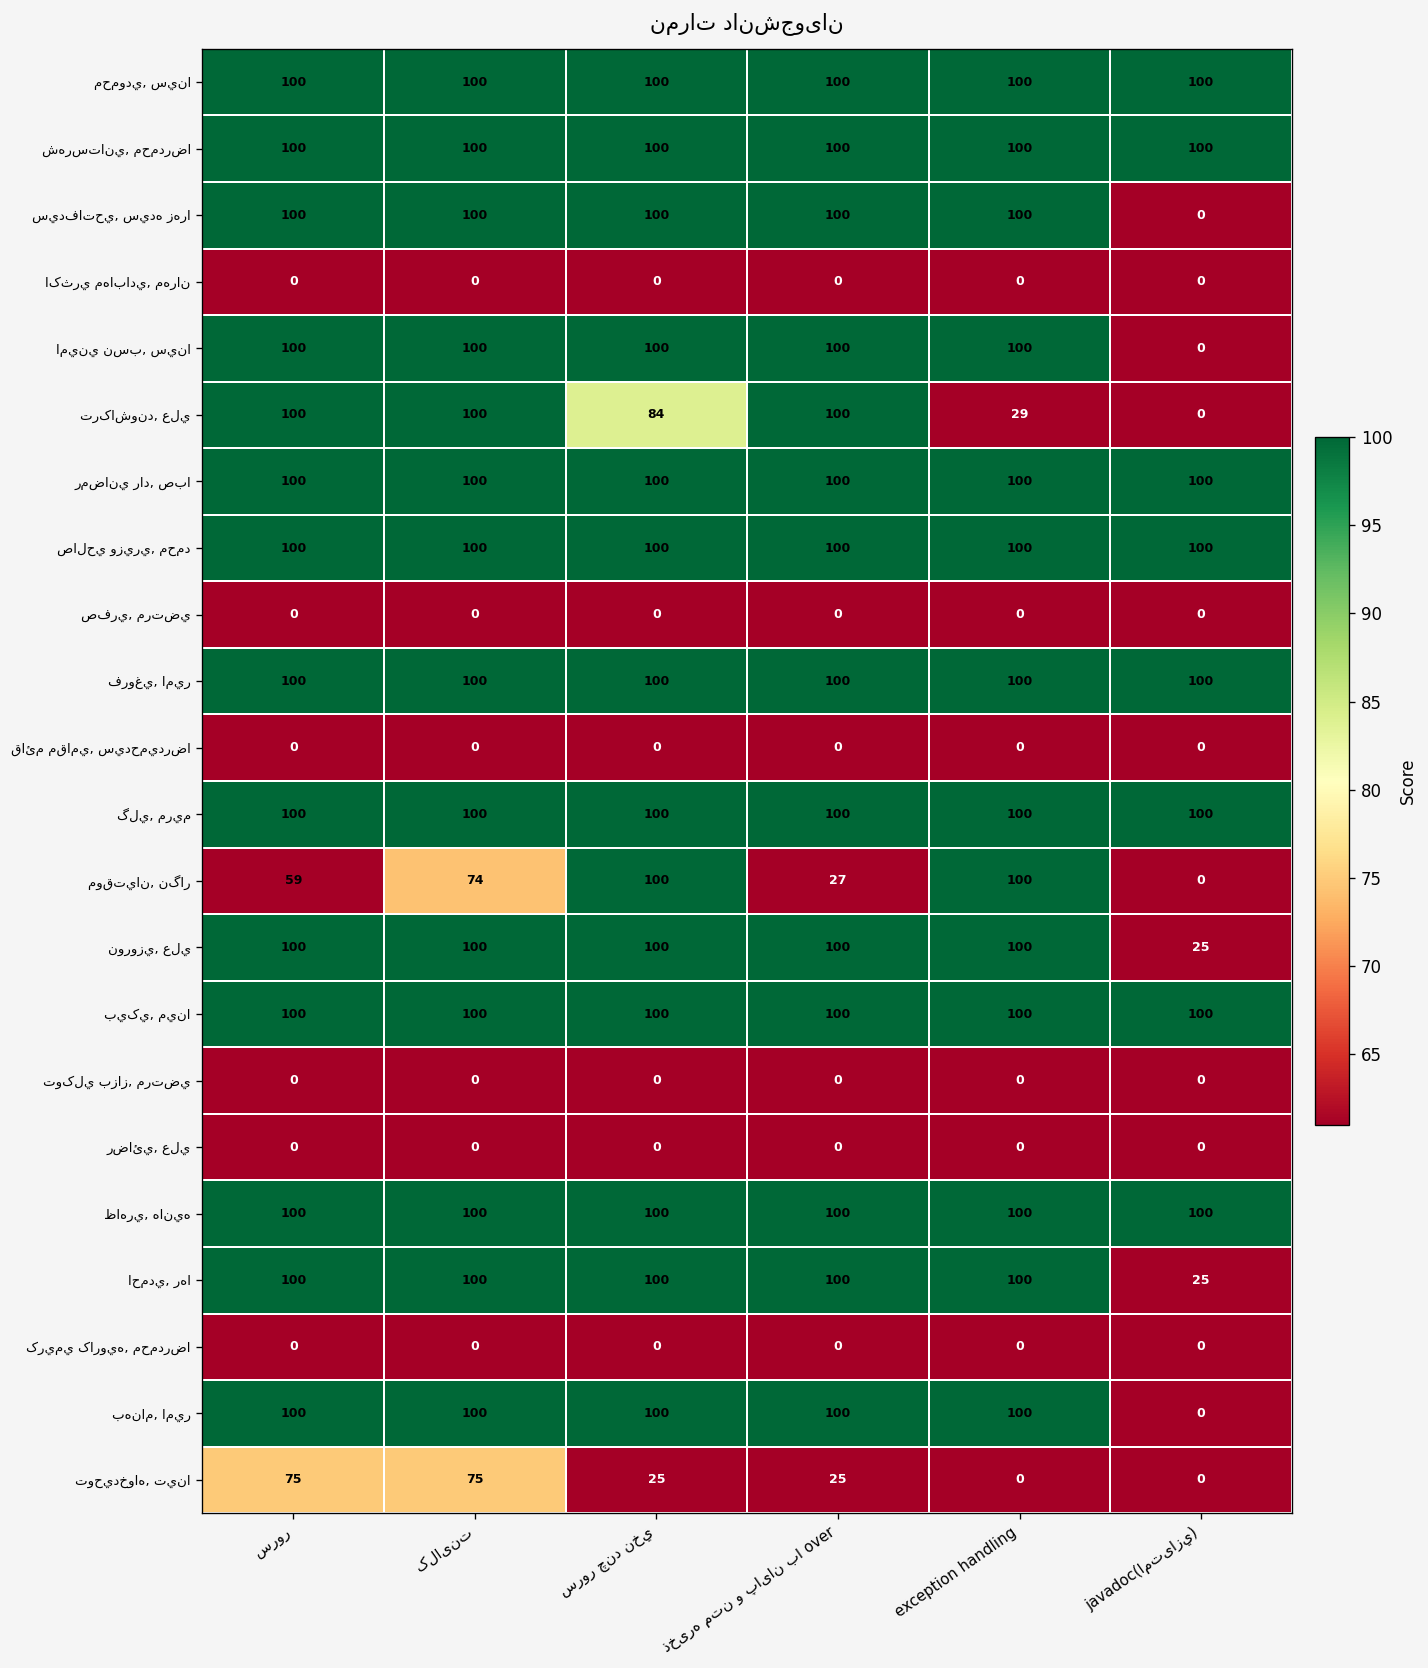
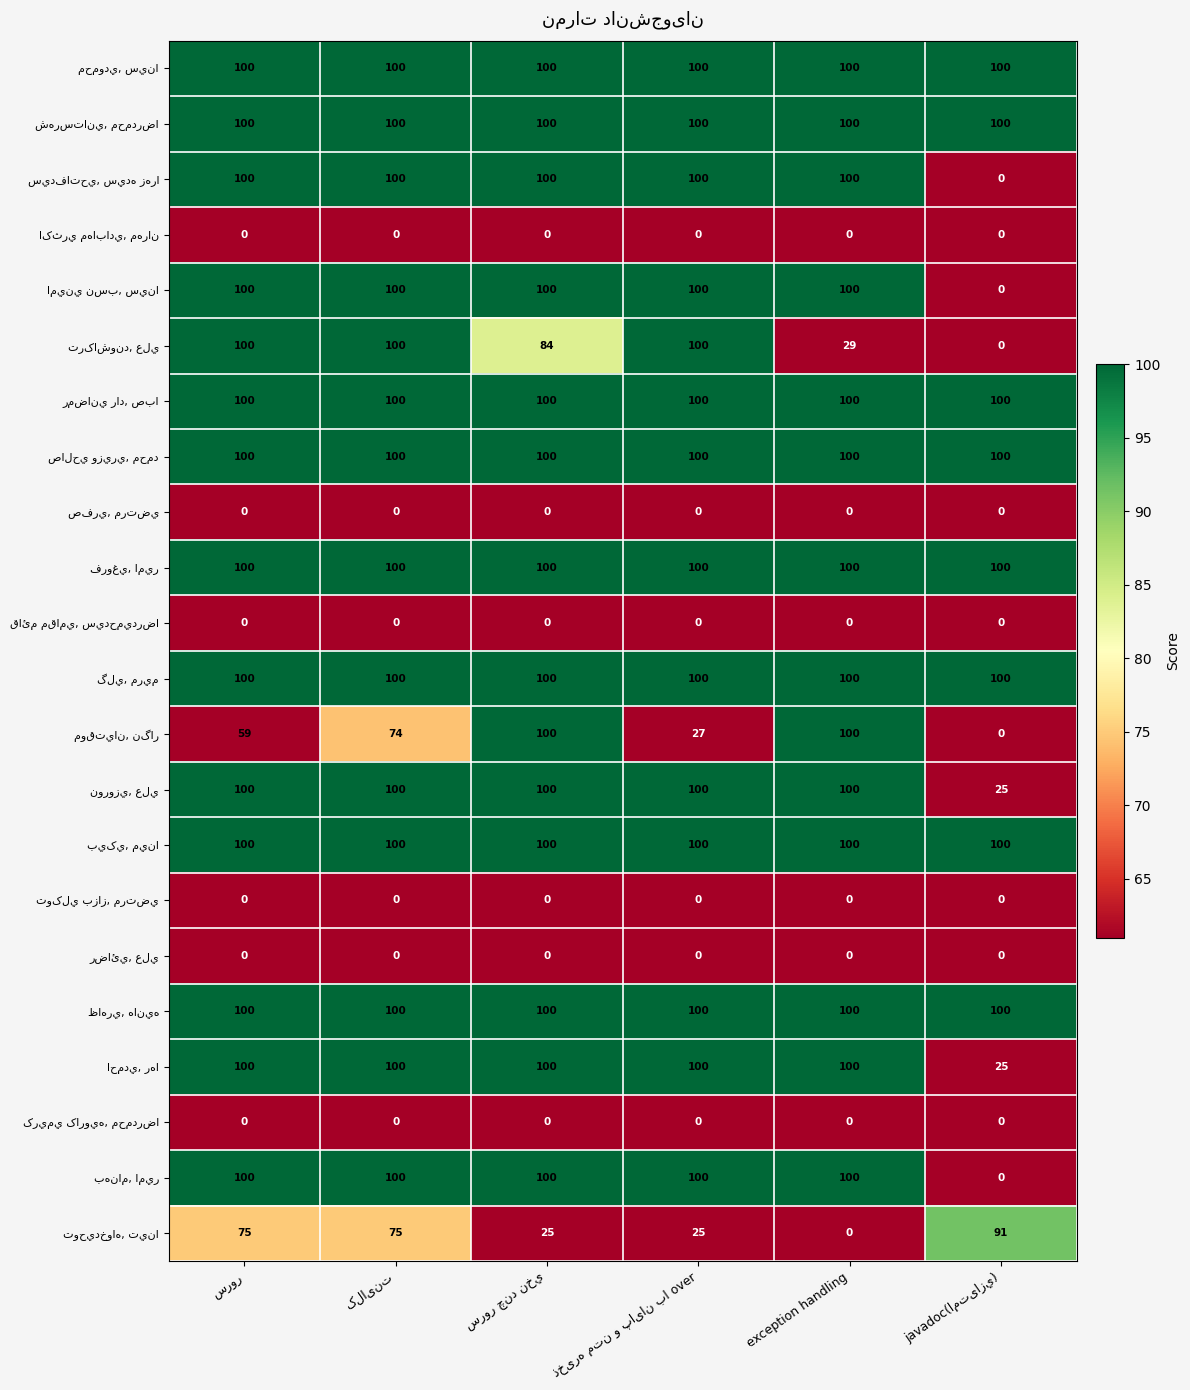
توحيدخواه, تينا, javadoc(امتیازي): 0 -> 91
